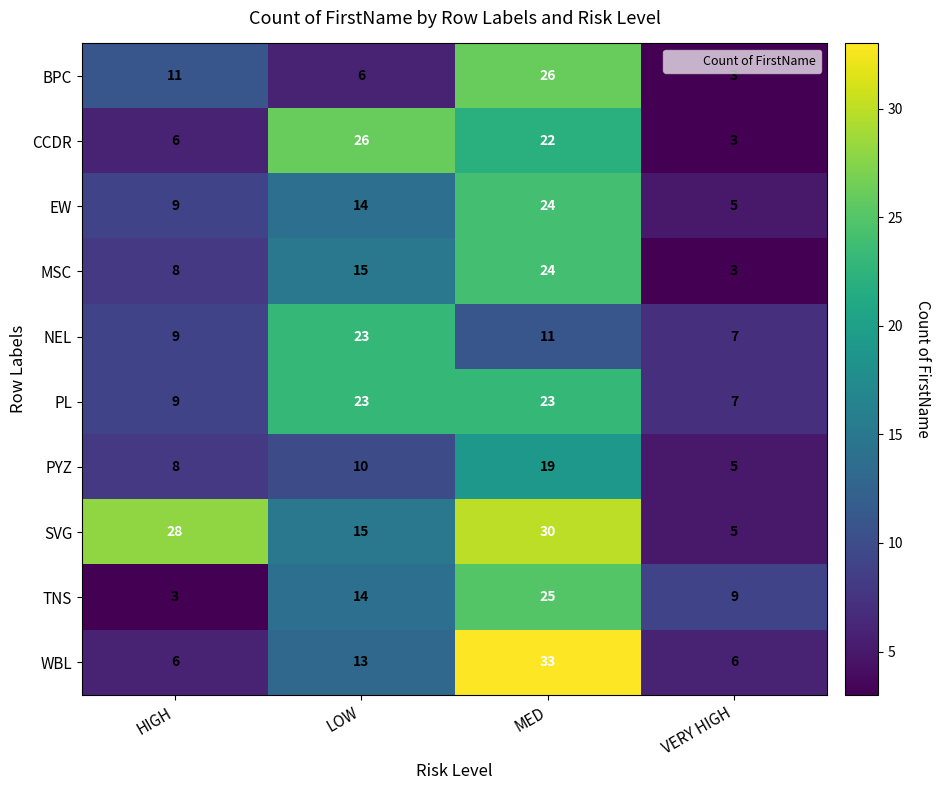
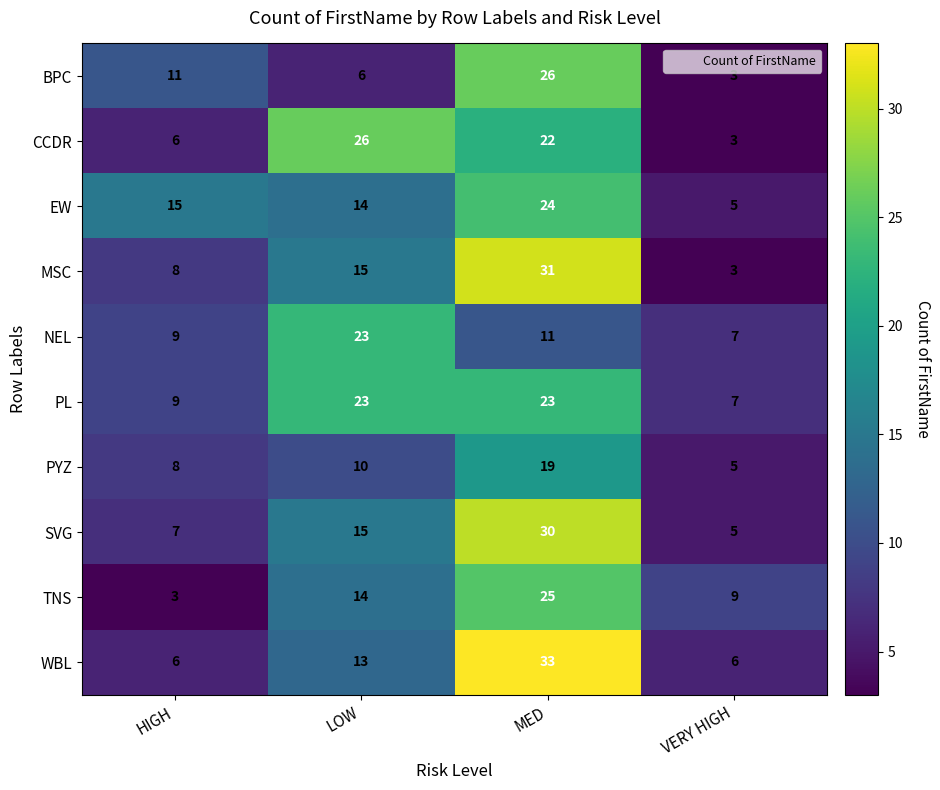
EW, HIGH: 9 -> 15
MSC, MED: 24 -> 31
SVG, HIGH: 28 -> 7
